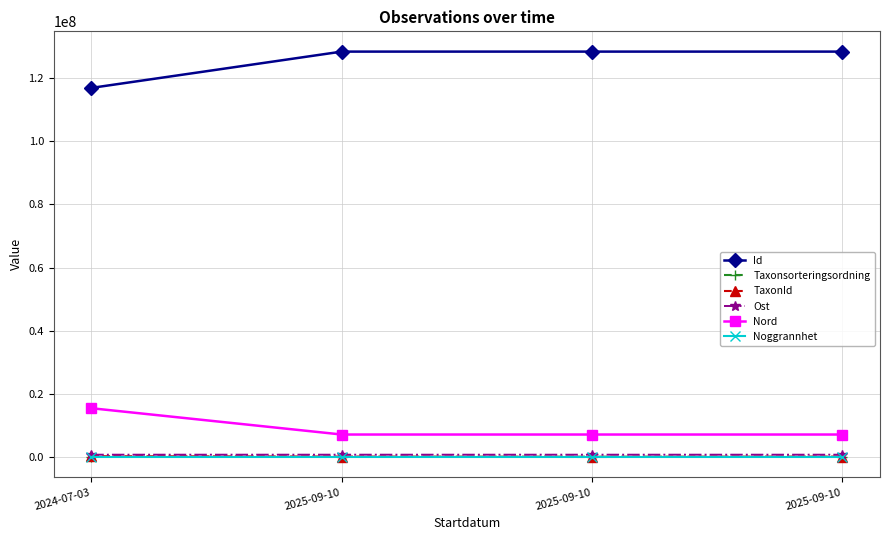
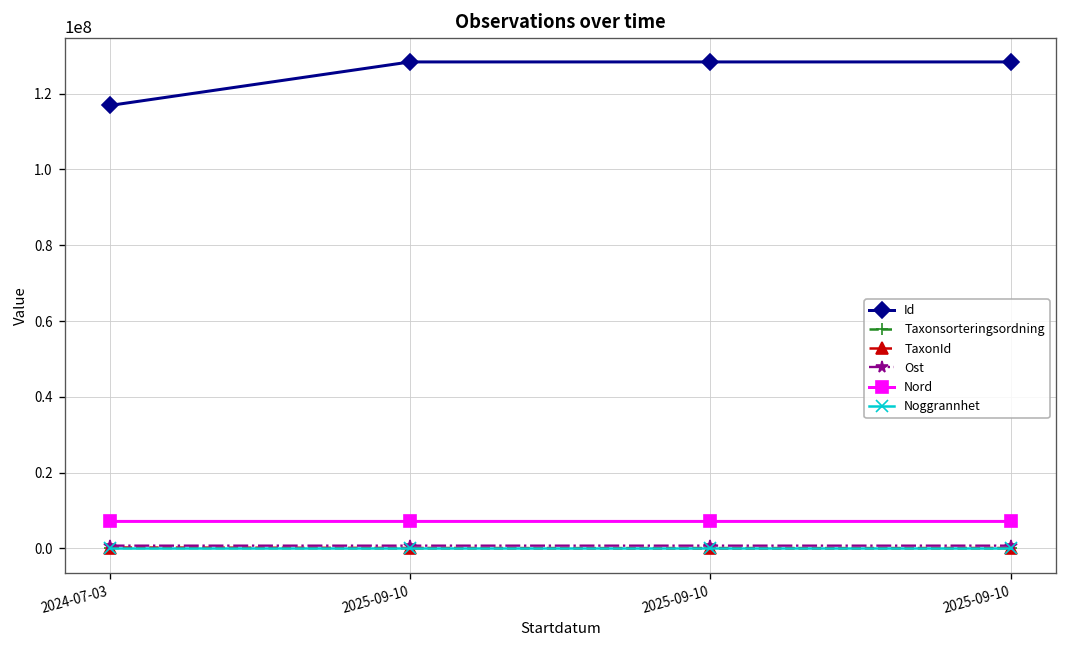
Nord, 2024-07-03: 15000000 -> 7000000
